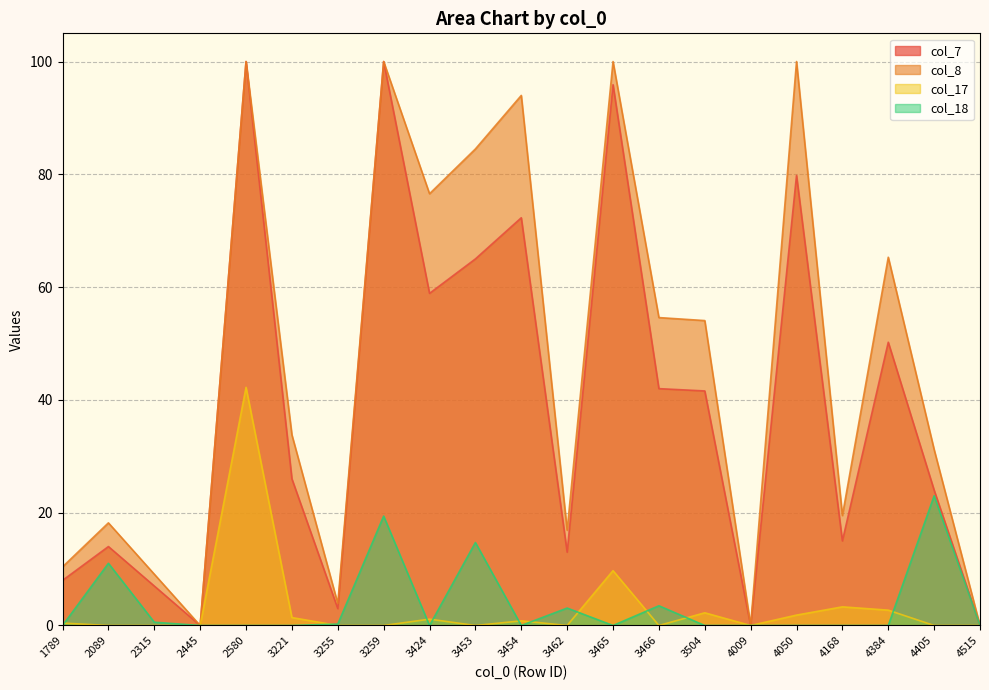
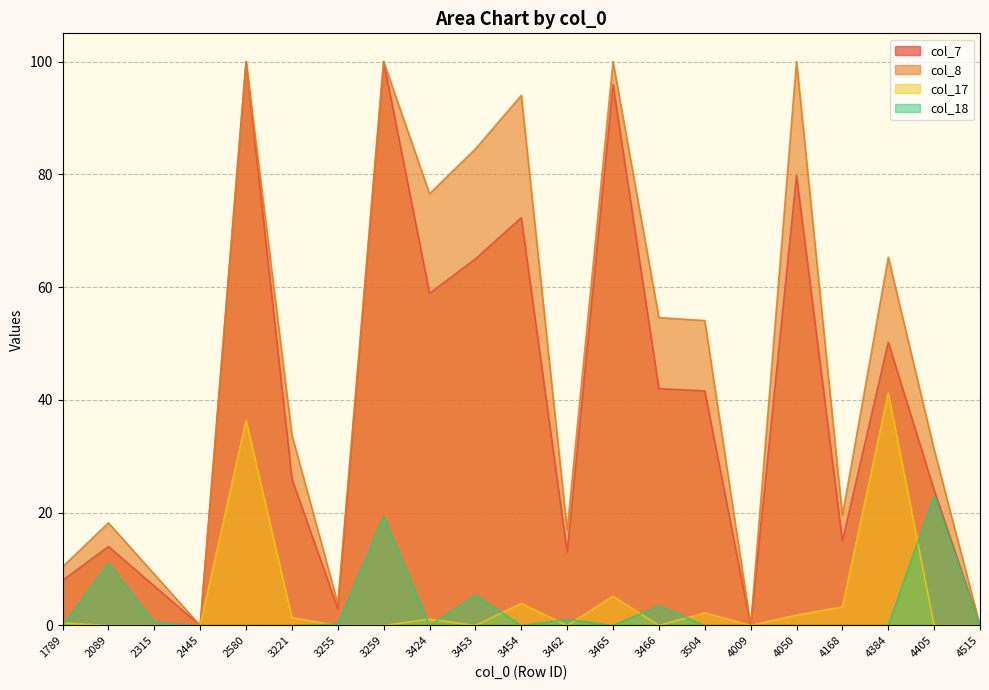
col_17, 2580: 42 -> 36
col_18, 3453: 15 -> 5
col_17, 3454: 1 -> 4
col_18, 3462: 3 -> 1
col_17, 3465: 10 -> 5
col_17, 4384: 3 -> 41
